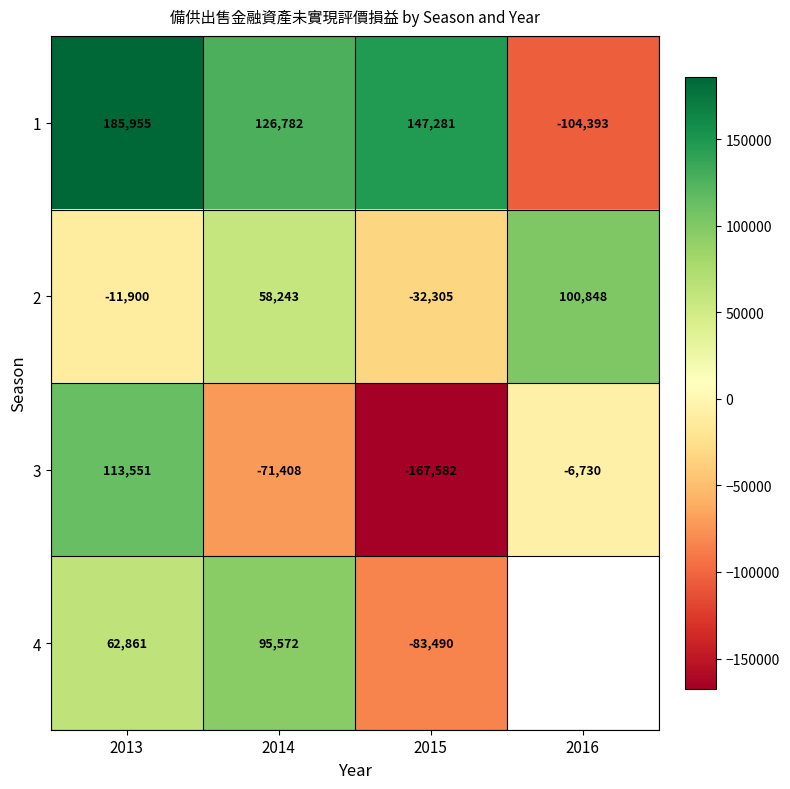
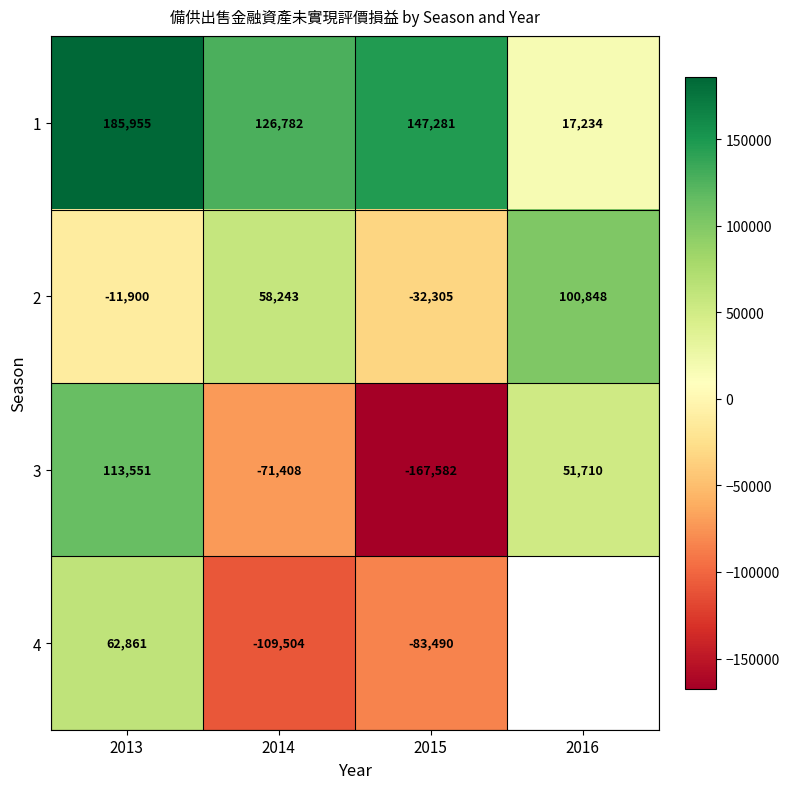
1, 2016: -104,393 -> 17,234
3, 2016: -6,730 -> 51,710
4, 2014: 95,572 -> -109,504
